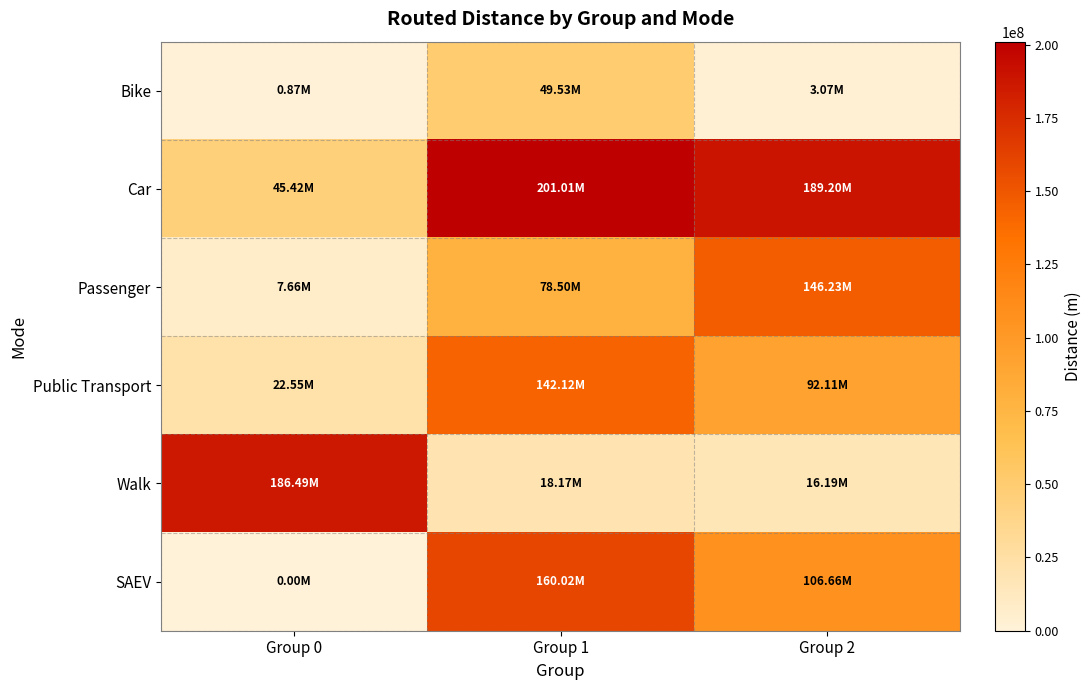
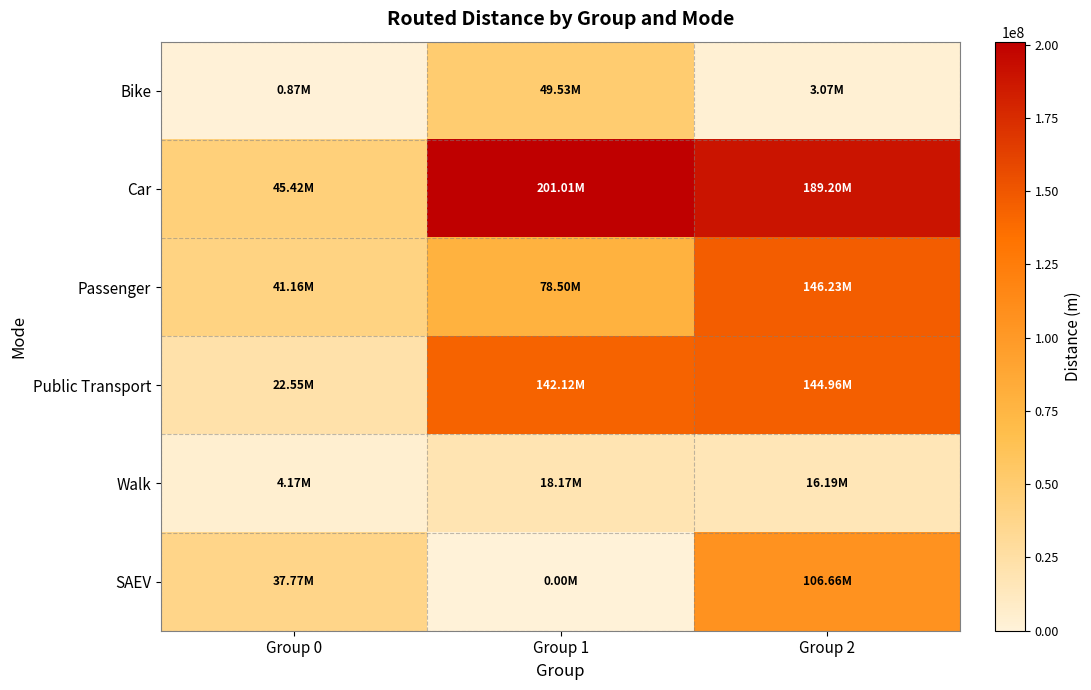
Passenger, Group 0: 7.66M -> 41.16M
Public Transport, Group 2: 92.11M -> 144.96M
Walk, Group 0: 186.49M -> 4.17M
SAEV, Group 0: 0.00M -> 37.77M
SAEV, Group 1: 160.02M -> 0.00M
